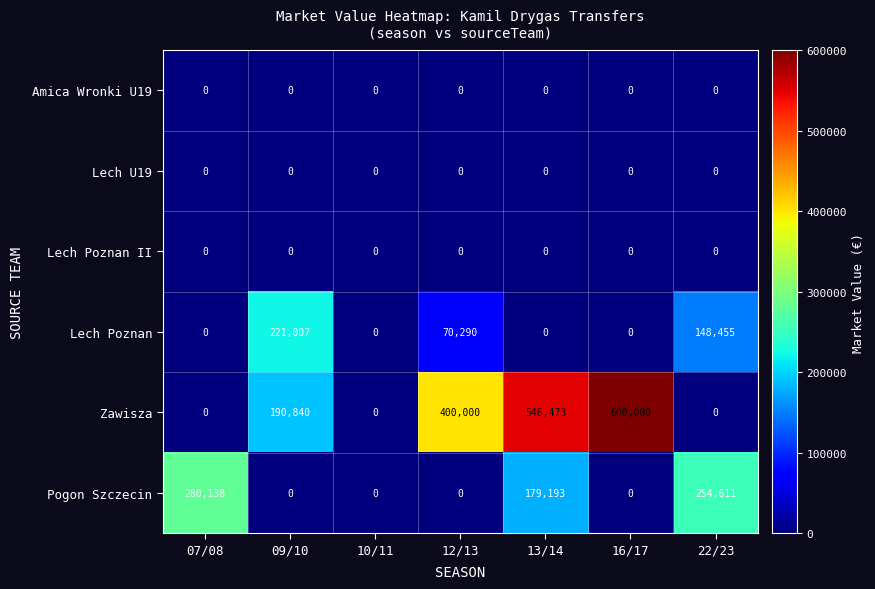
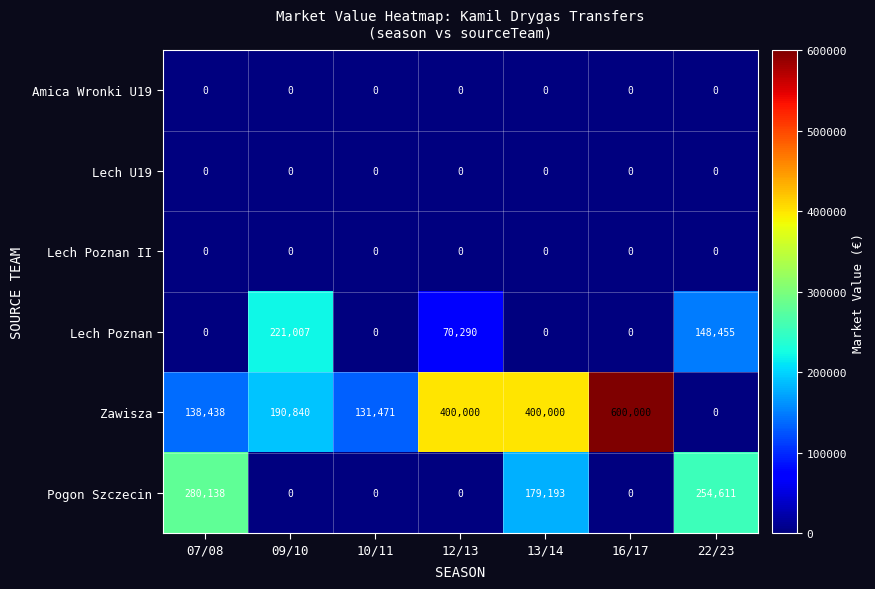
Zawisza, 07/08: 0 -> 138,438
Zawisza, 10/11: 0 -> 131,471
Zawisza, 13/14: 546,473 -> 400,000
